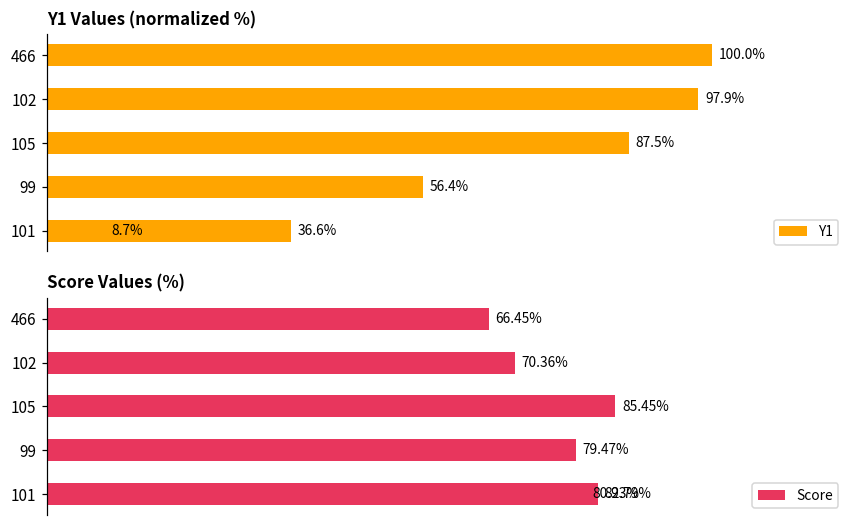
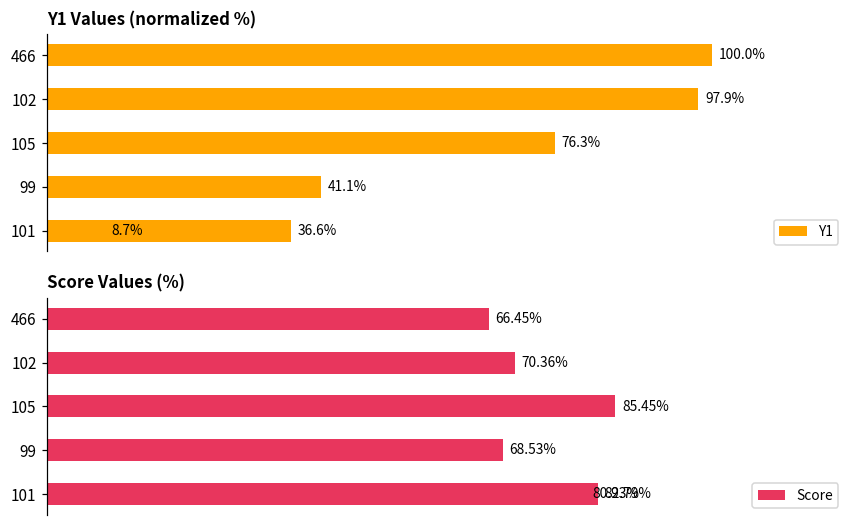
Y1 Values (normalized %), 105: 87.5% -> 76.3%
Y1 Values (normalized %), 99: 56.4% -> 41.1%
Score Values (%), 99: 79.47% -> 68.53%
